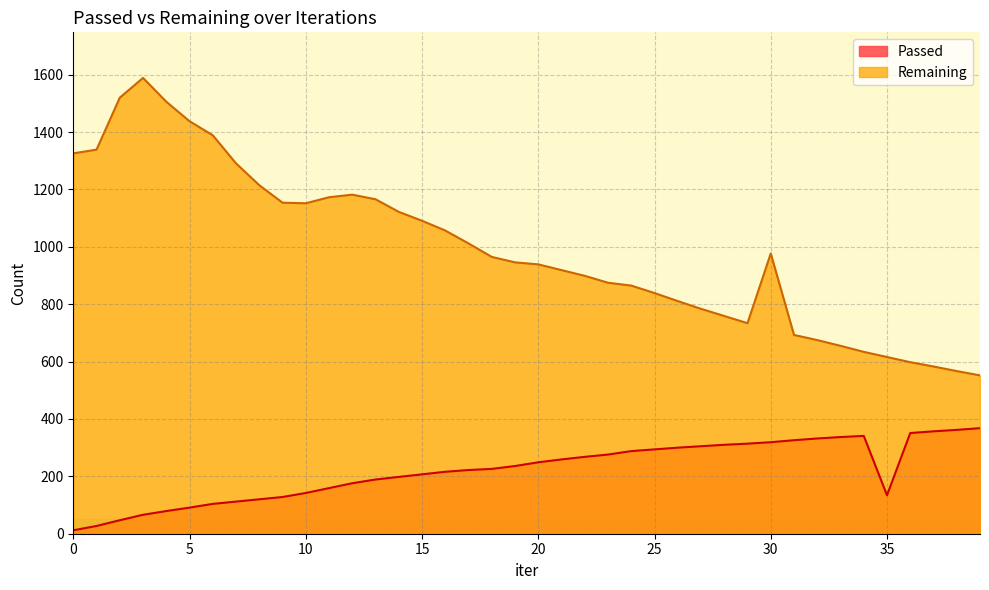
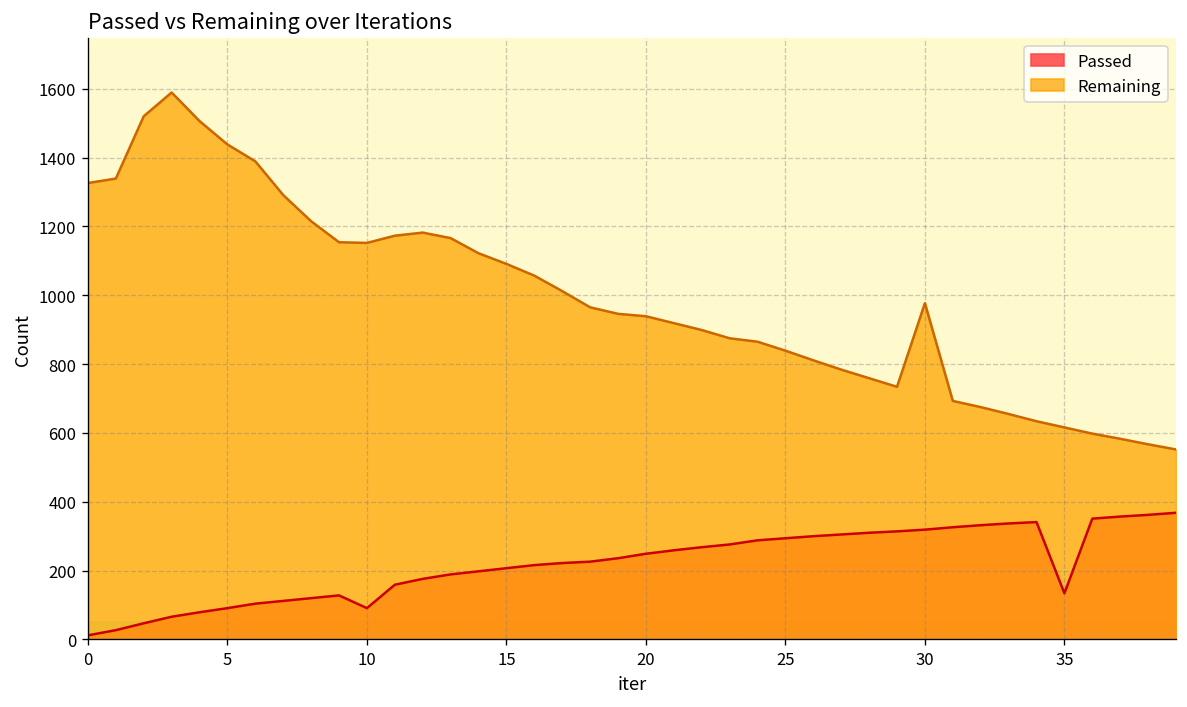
Passed, 10: 140 -> 90
